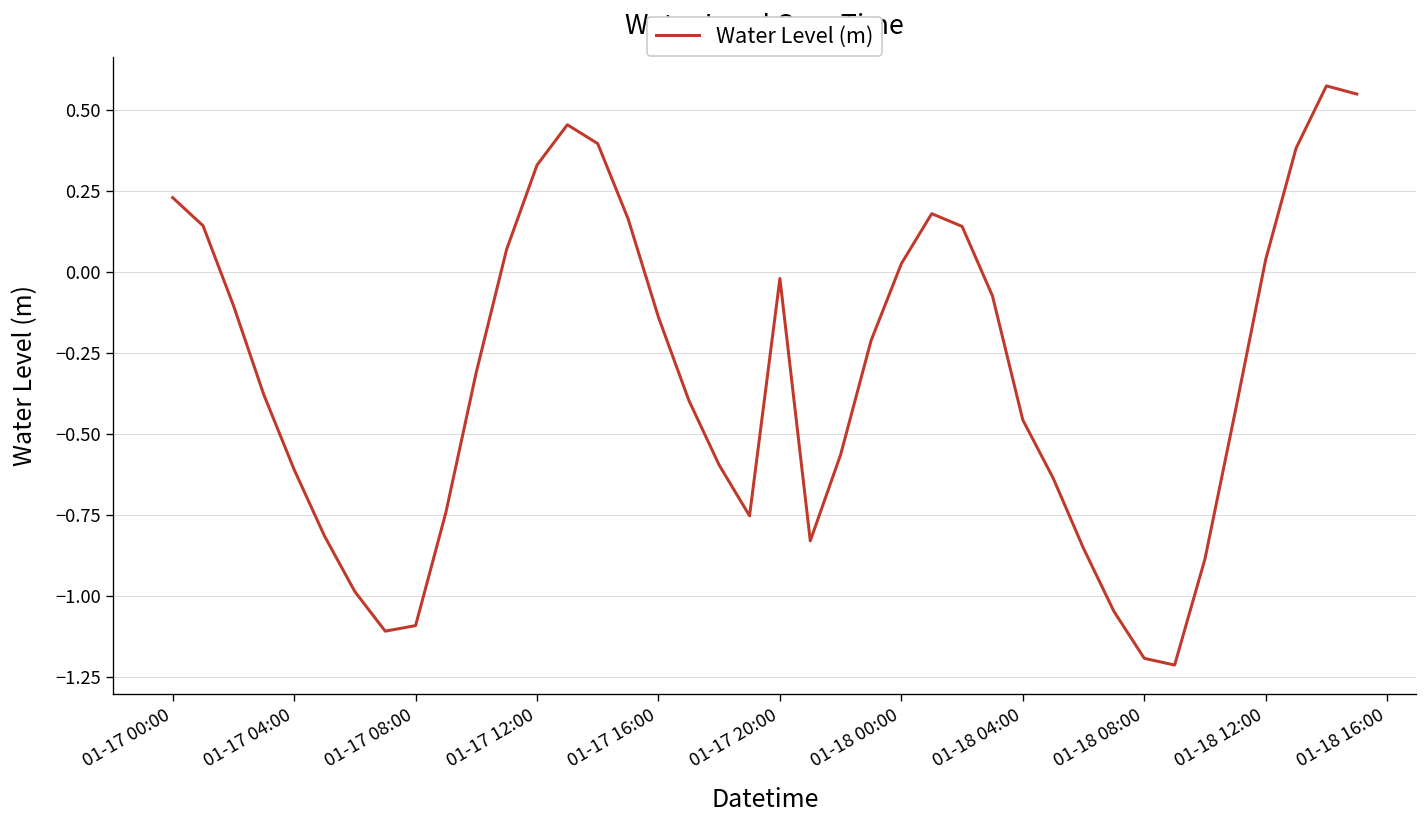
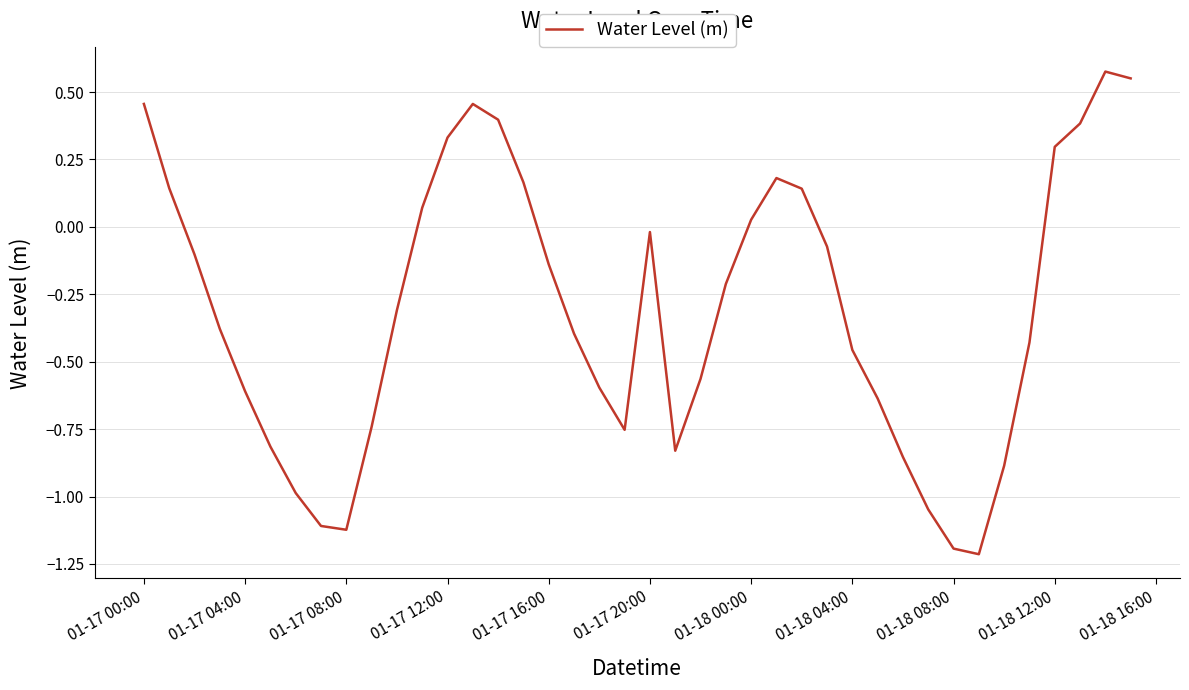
01-17 00:00: 0.23 -> 0.46
01-17 08:00: -1.09 -> -1.12
01-18 12:00: 0.04 -> 0.30
